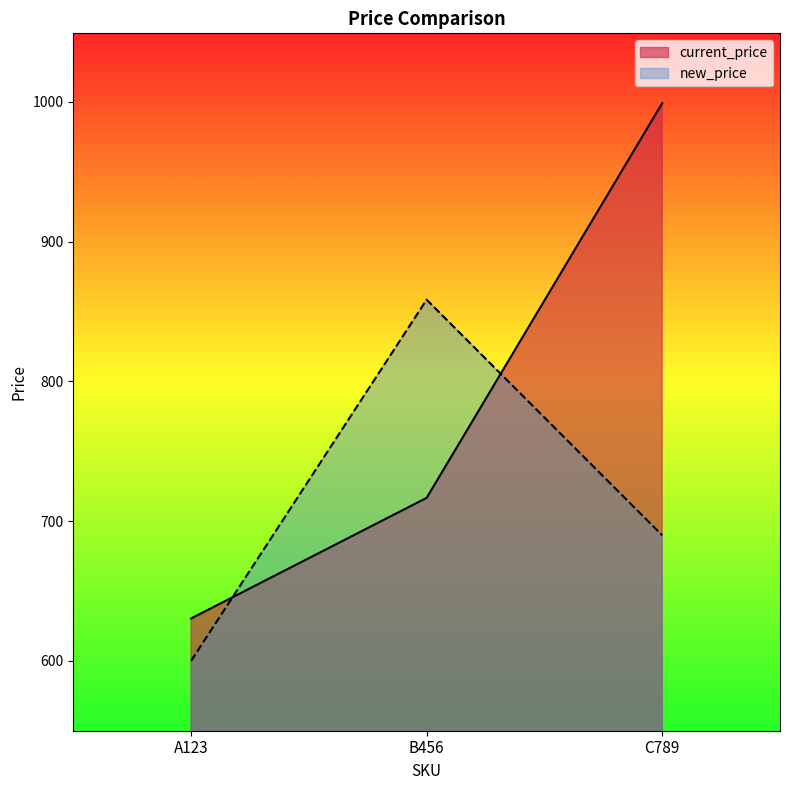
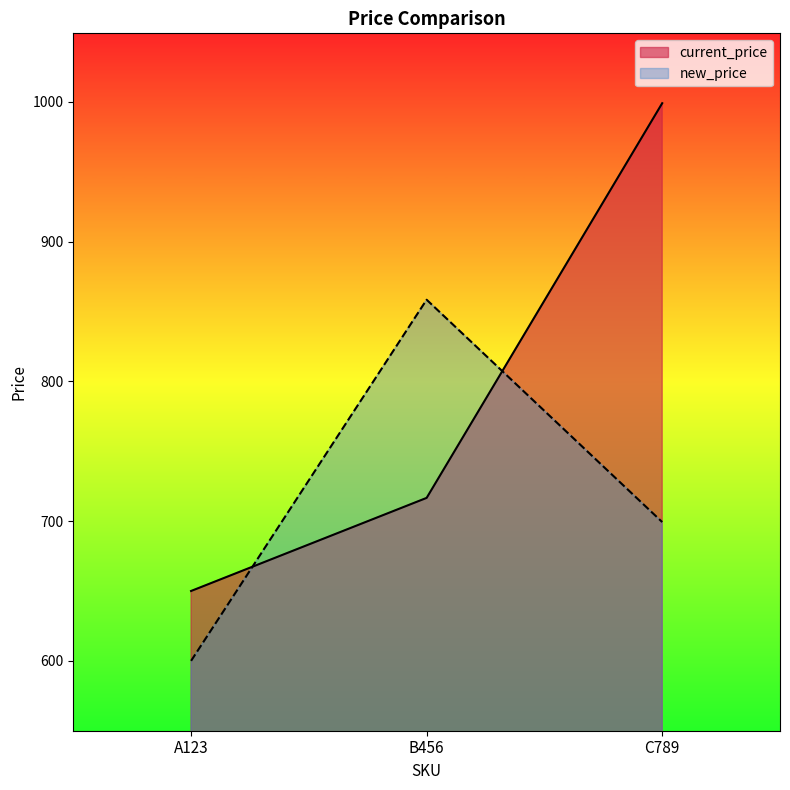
current_price, A123: 630 -> 650
new_price, C789: 690 -> 699
